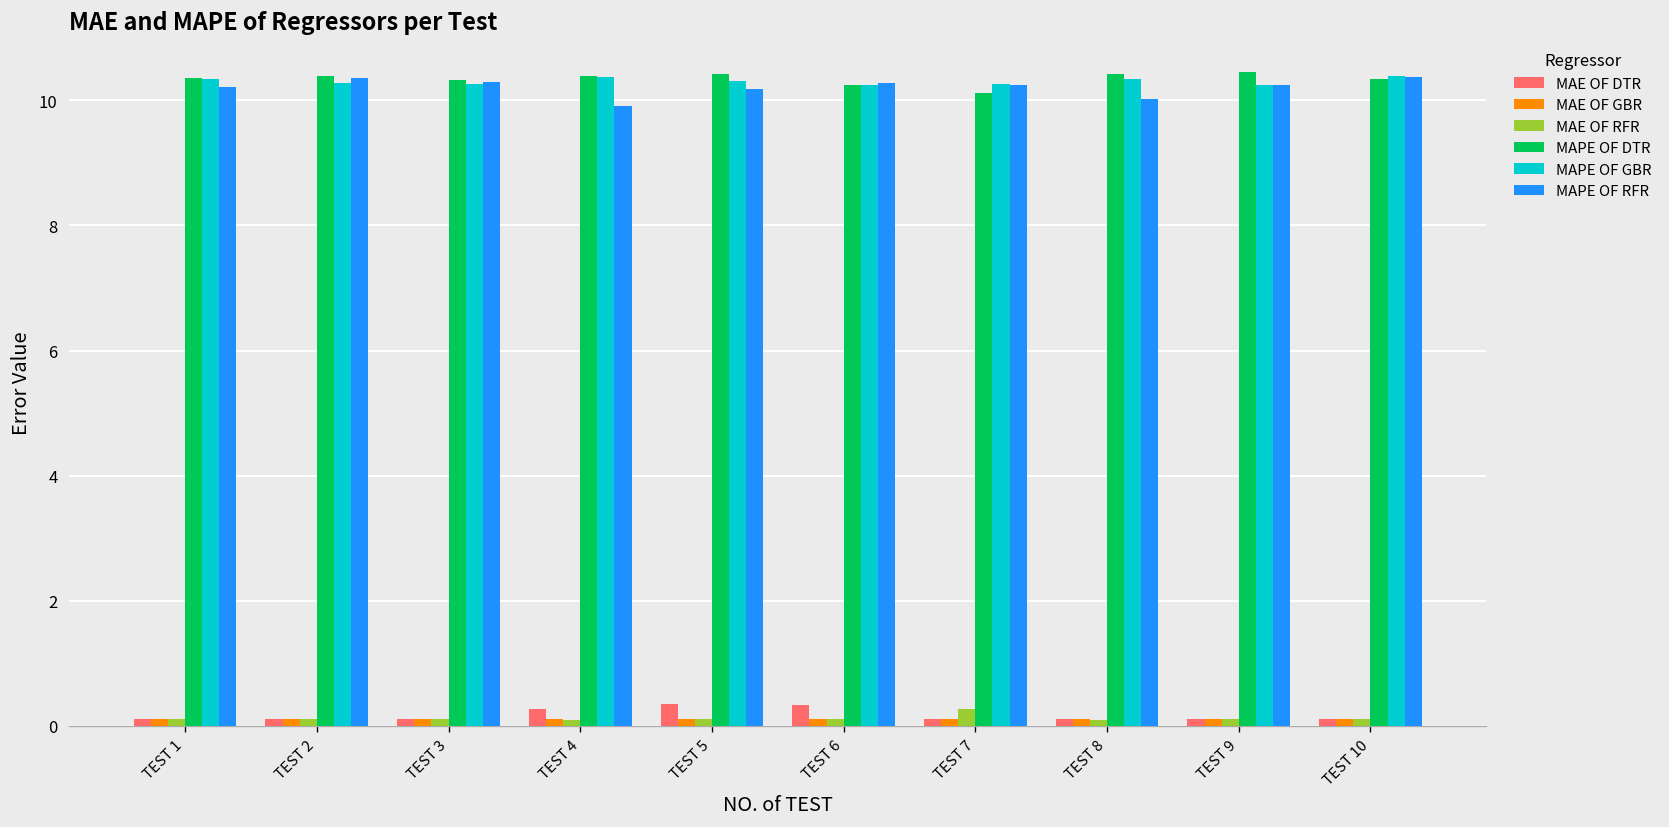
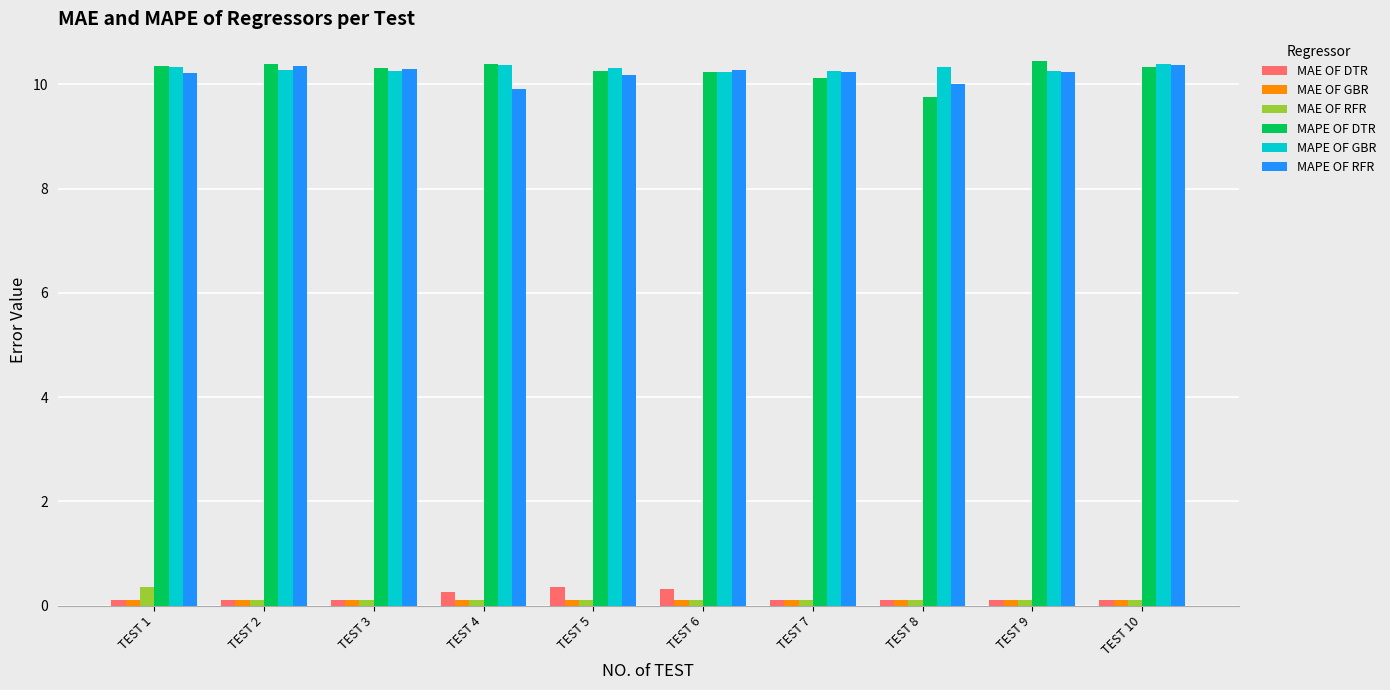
MAE OF RFR, TEST 1: 0.1 -> 0.4
MAPE OF DTR, TEST 5: 10.4 -> 10.3
MAE OF RFR, TEST 7: 0.3 -> 0.1
MAPE OF DTR, TEST 8: 10.4 -> 9.8
